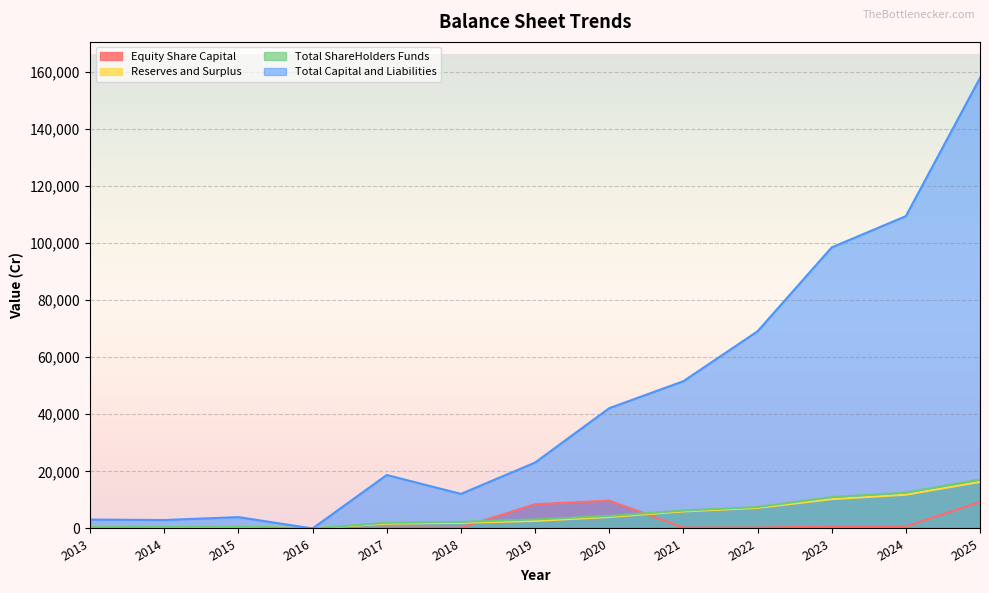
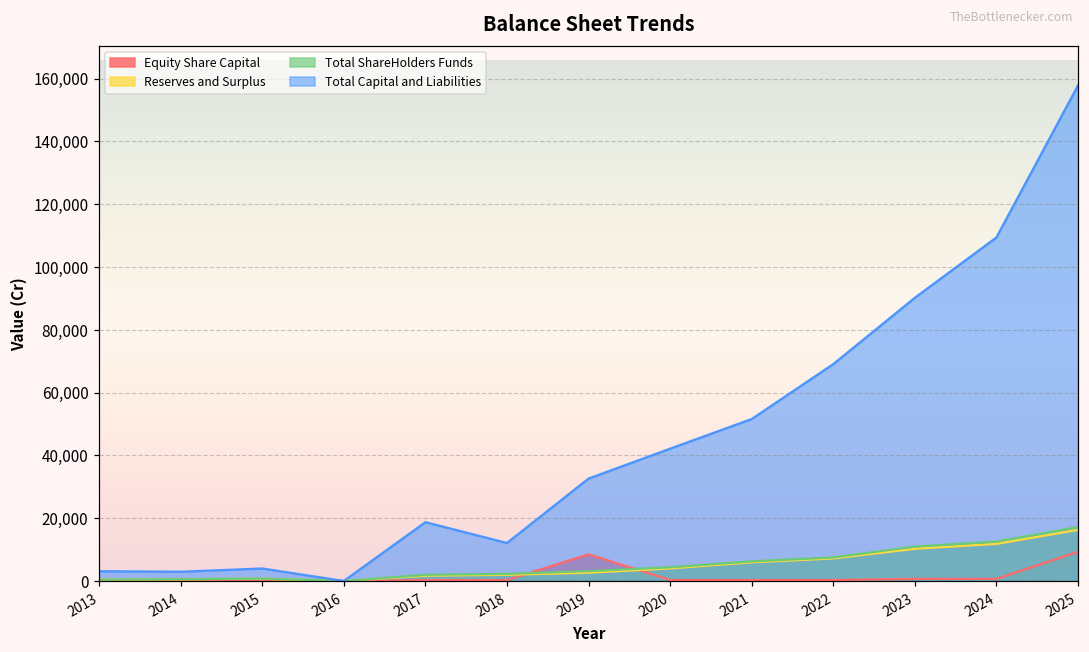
Total Capital and Liabilities, 2019: 23,000 -> 33,000
Equity Share Capital, 2020: 10,000 -> 0
Total Capital and Liabilities, 2023: 98,000 -> 90,000
